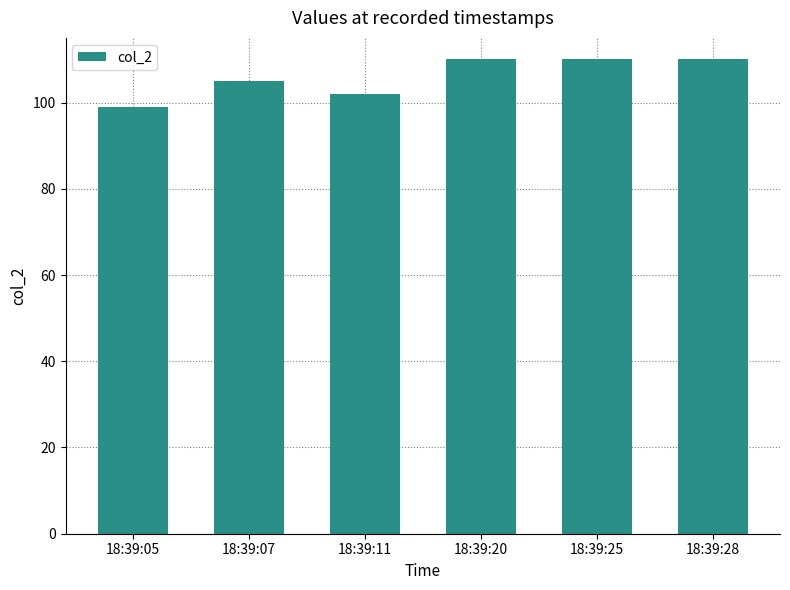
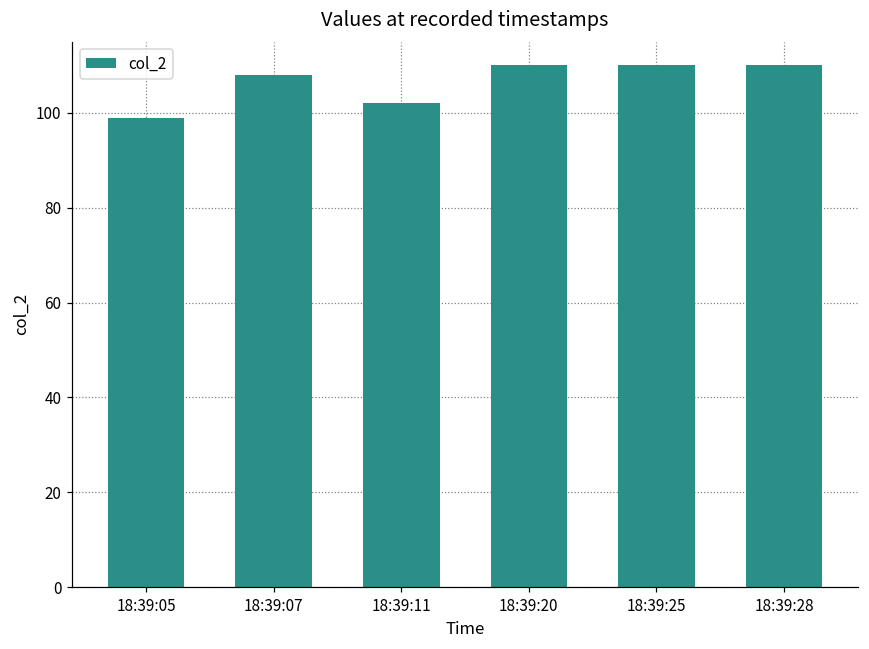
18:39:07: 105 -> 108
